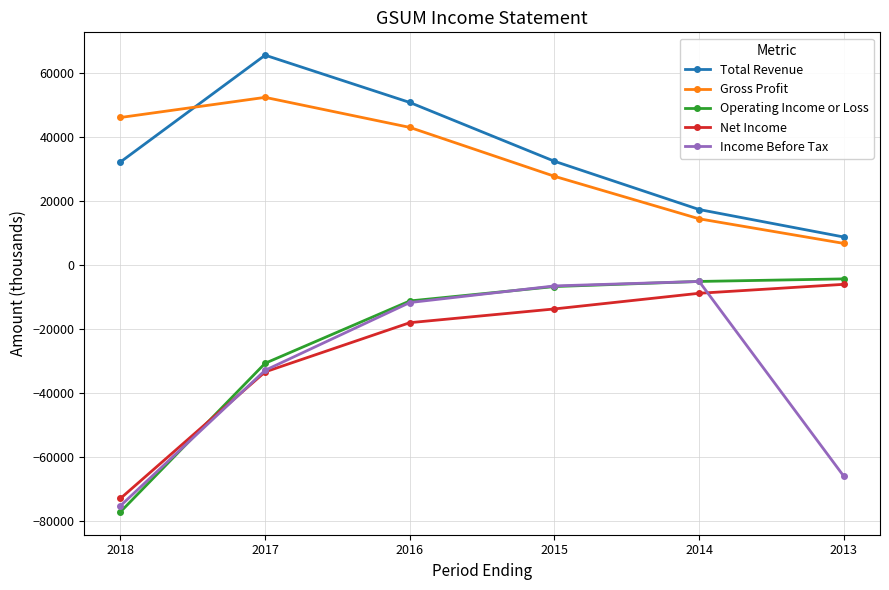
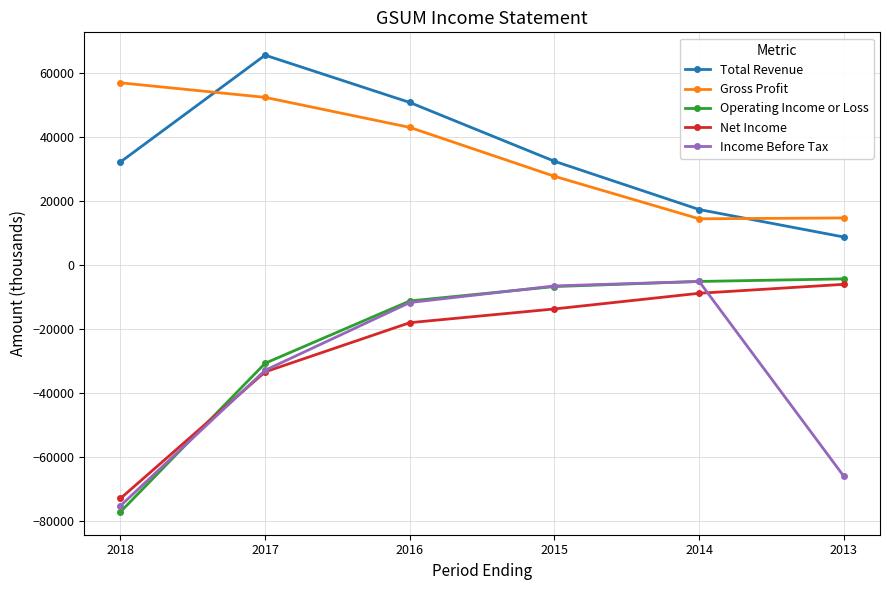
Gross Profit, 2018: 46000 -> 57000
Gross Profit, 2013: 7000 -> 15000
